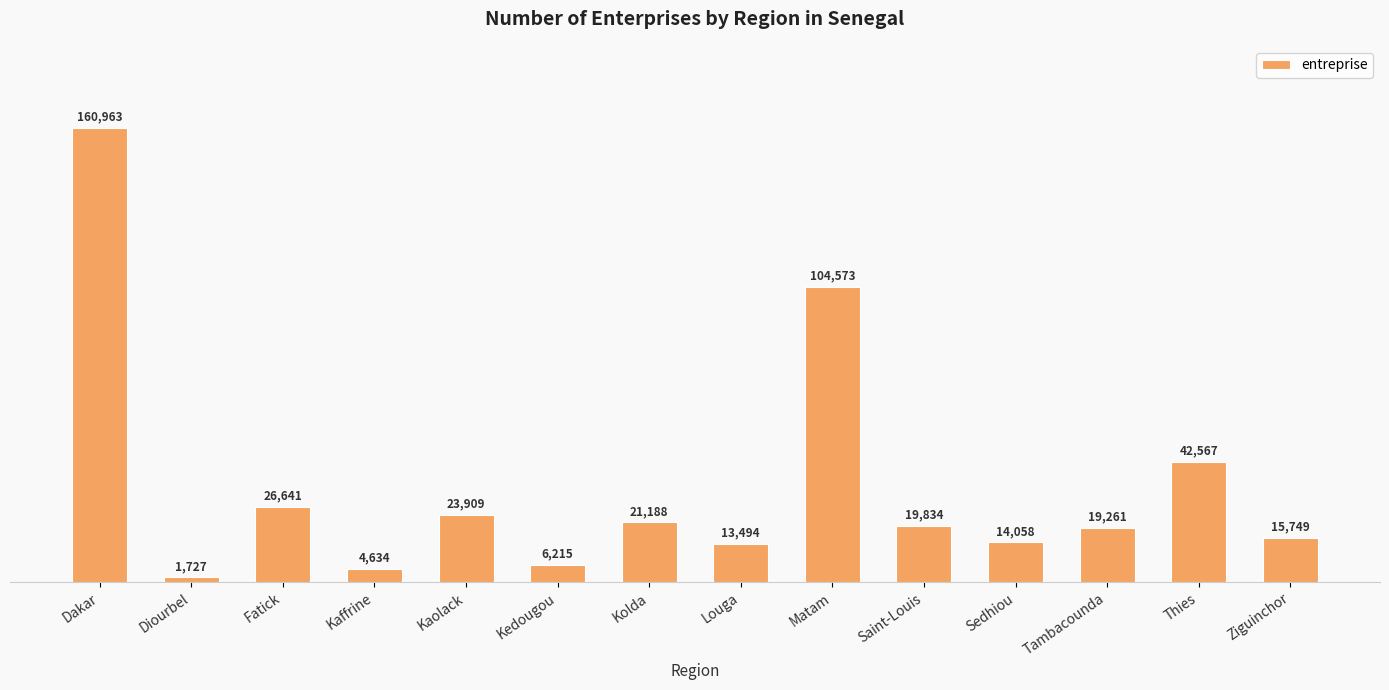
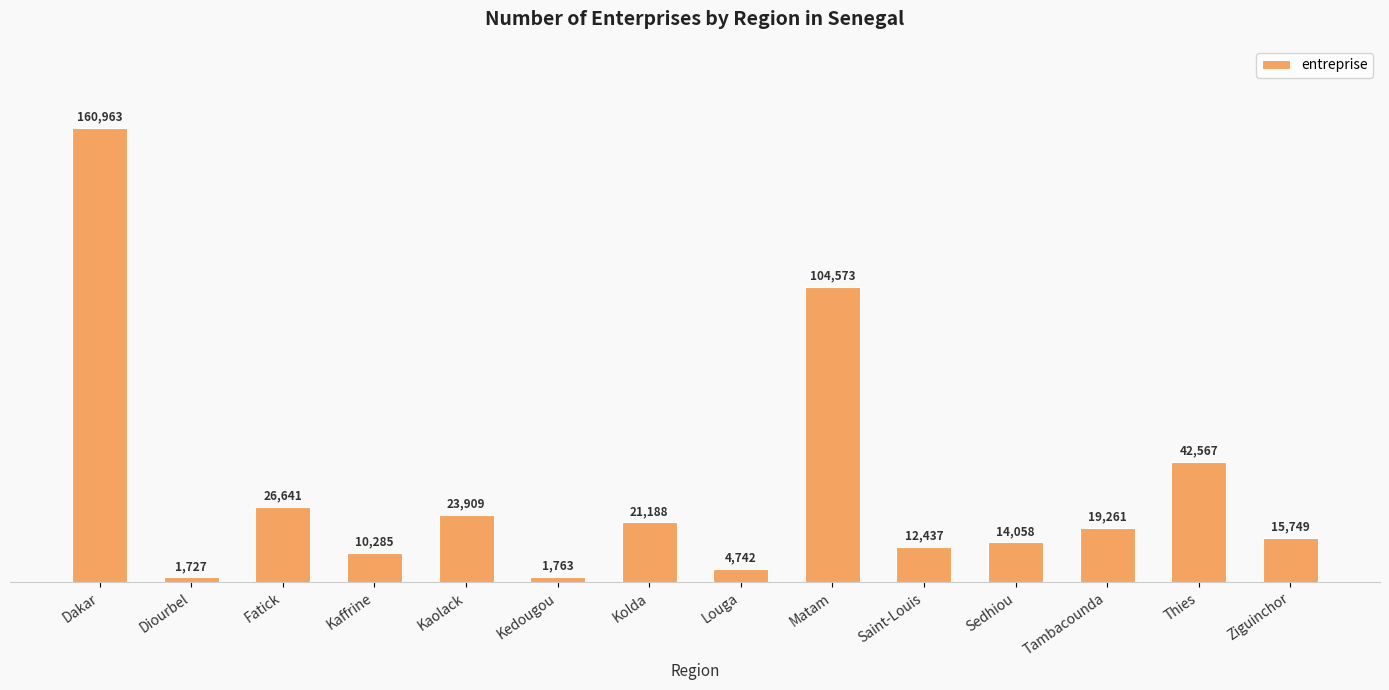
Kaffrine: 4,634 -> 10,285
Kedougou: 6,215 -> 1,763
Louga: 13,494 -> 4,742
Saint-Louis: 19,834 -> 12,437
